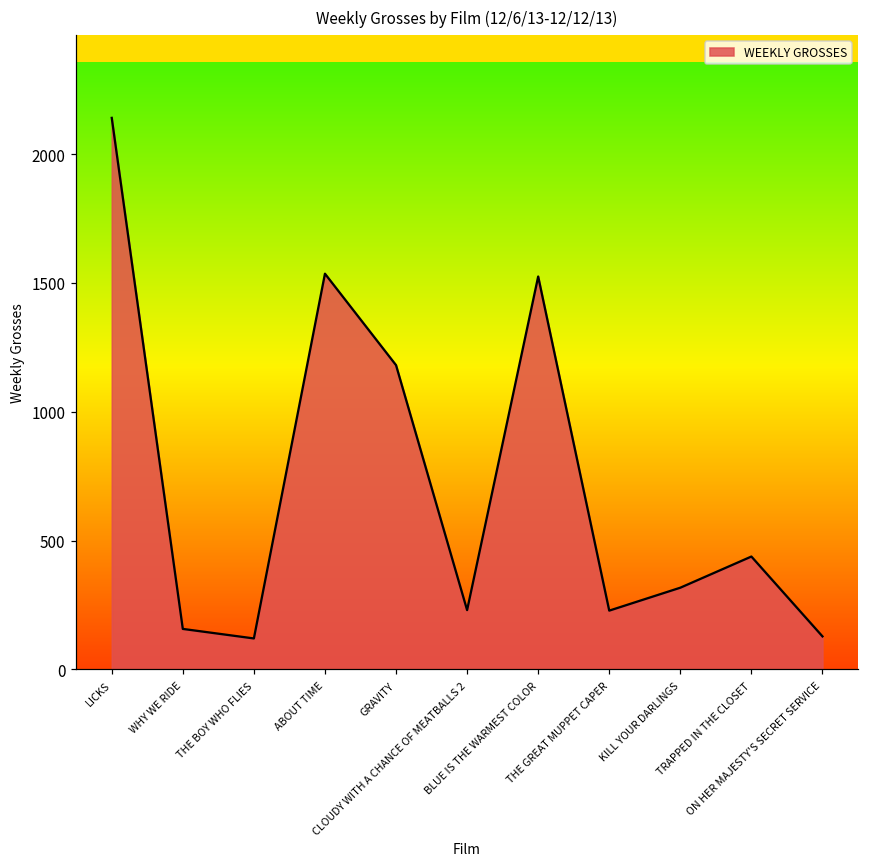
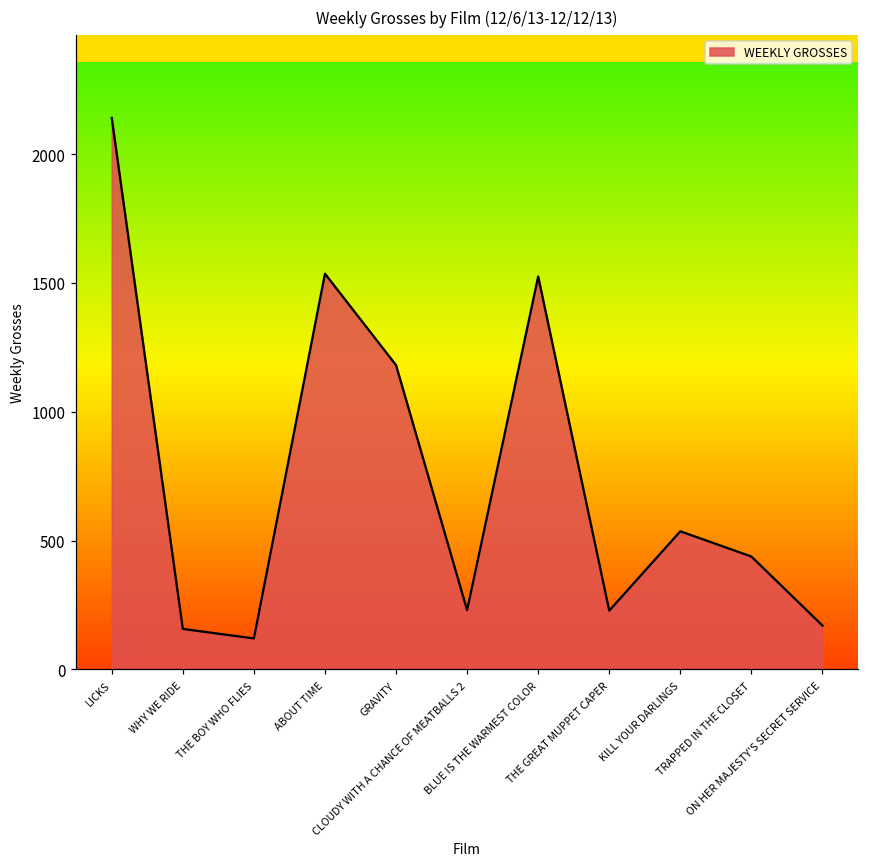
KILL YOUR DARLINGS: 320 -> 540
ON HER MAJESTY'S SECRET SERVICE: 130 -> 170
